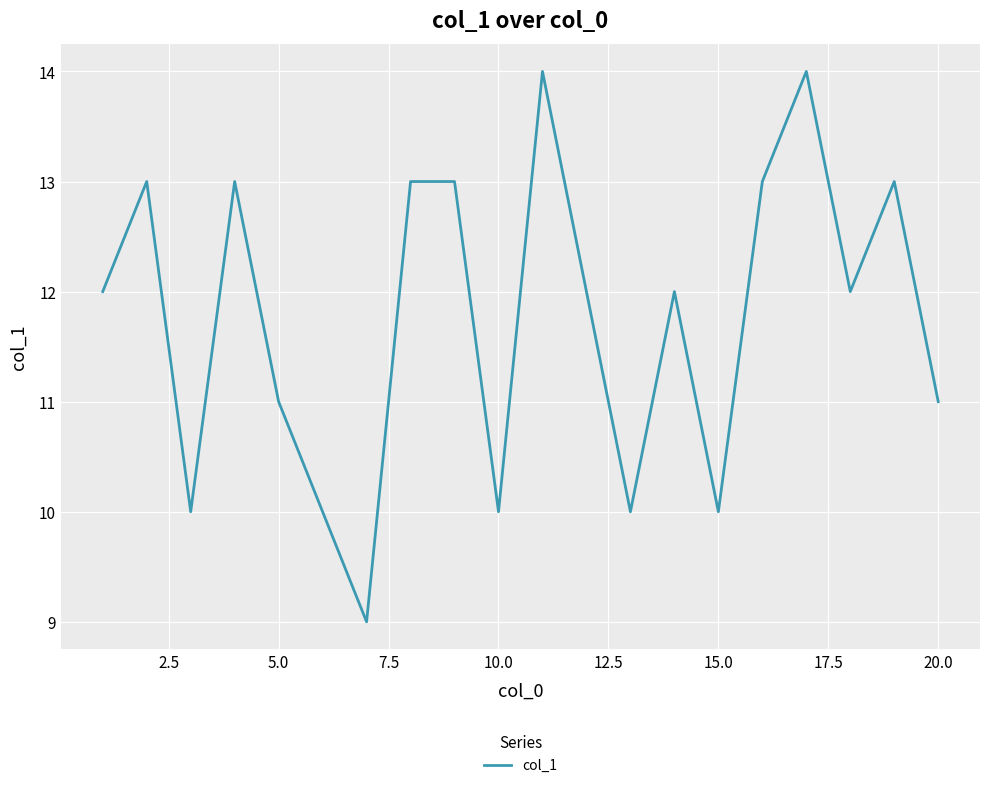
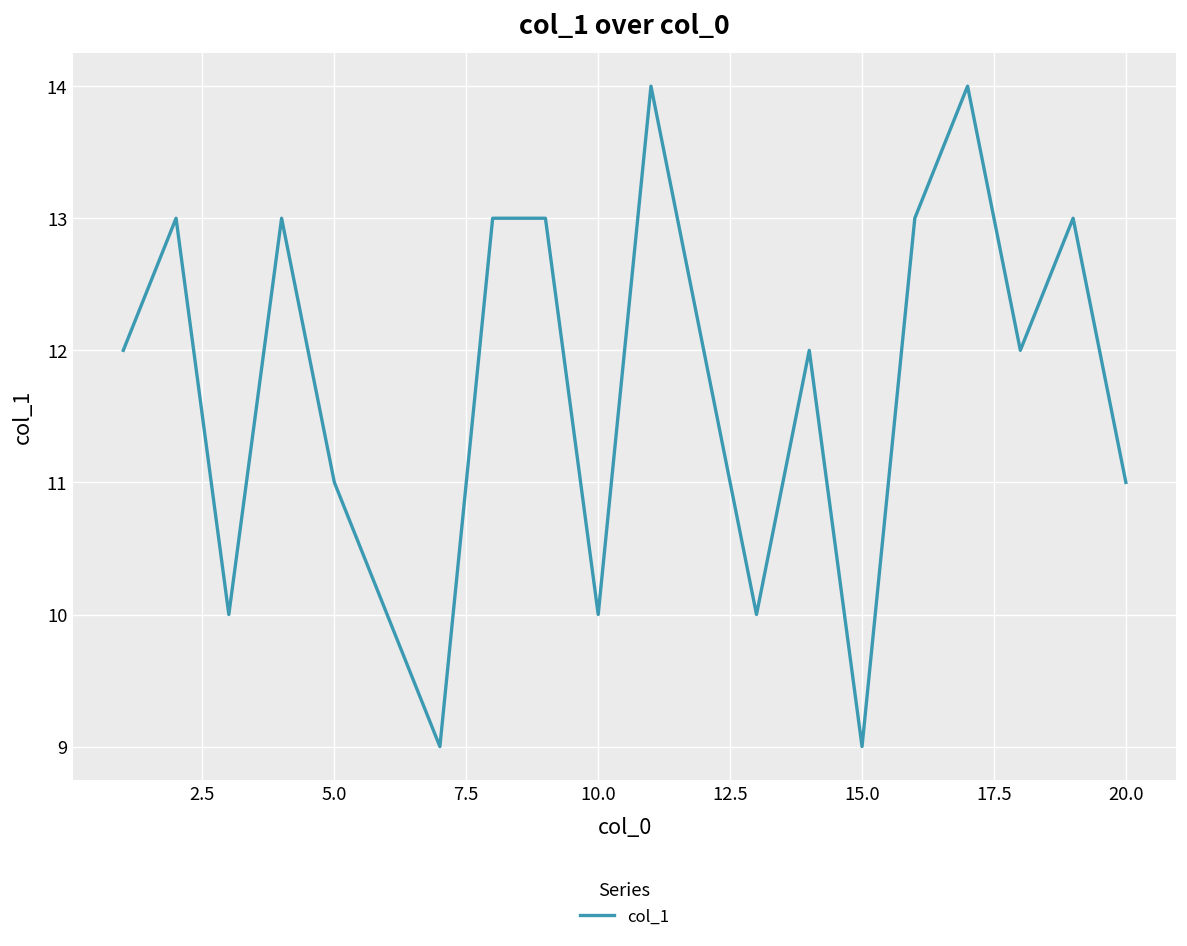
15.0: 10 -> 9
